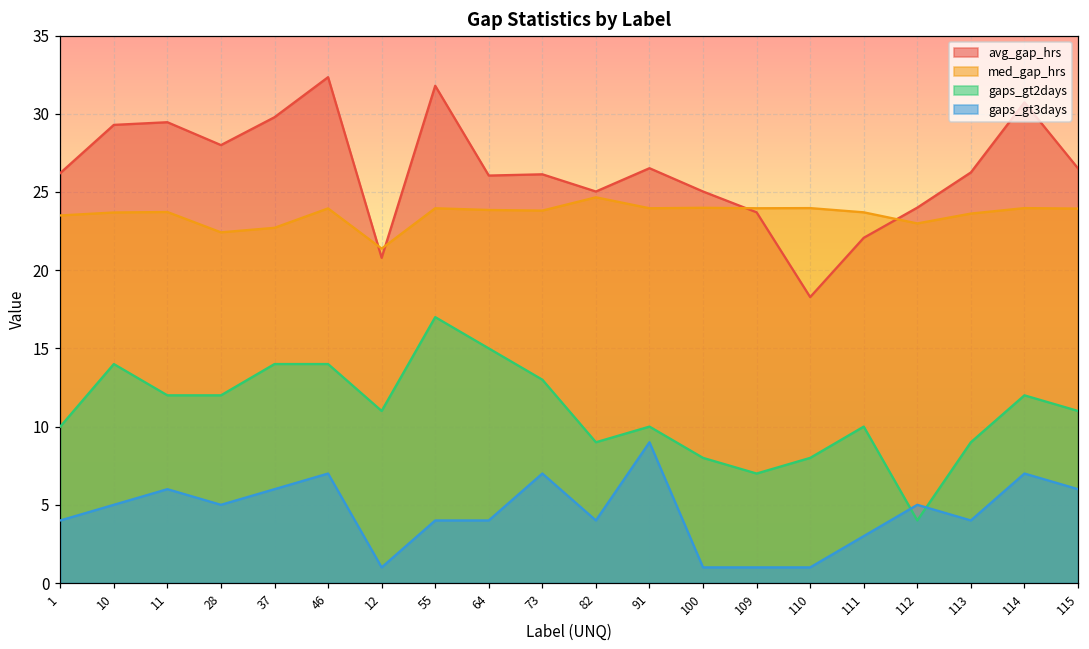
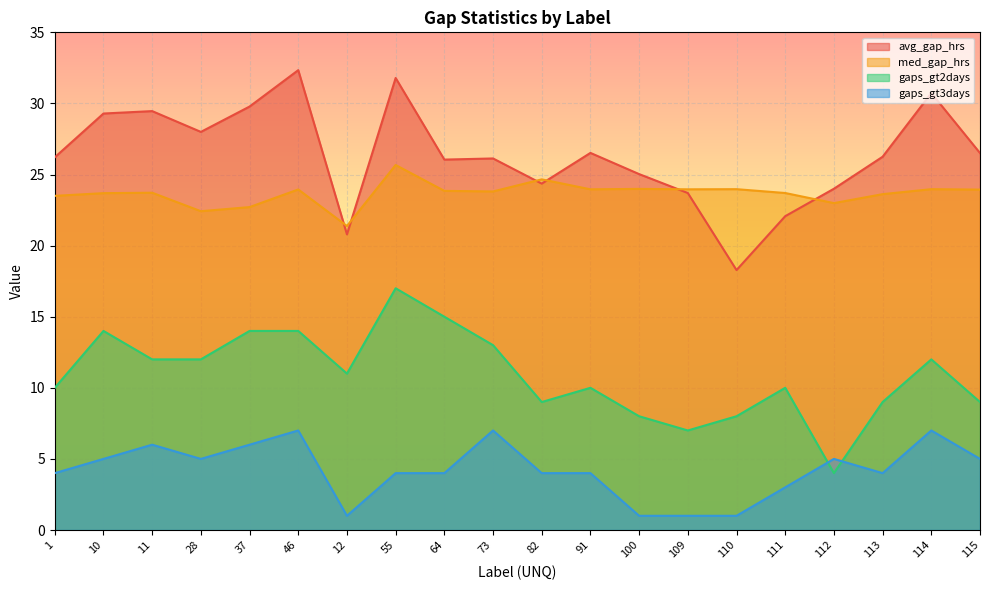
med_gap_hrs, 55: 24.0 -> 25.7
avg_gap_hrs, 82: 25.0 -> 24.4
gaps_gt3days, 91: 9 -> 4
gaps_gt2days, 115: 11 -> 9
gaps_gt3days, 115: 6 -> 5
